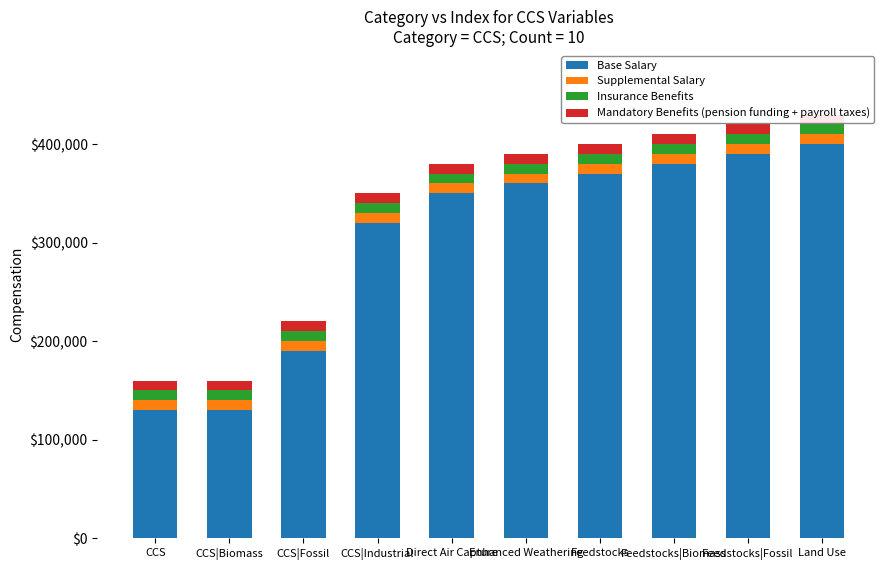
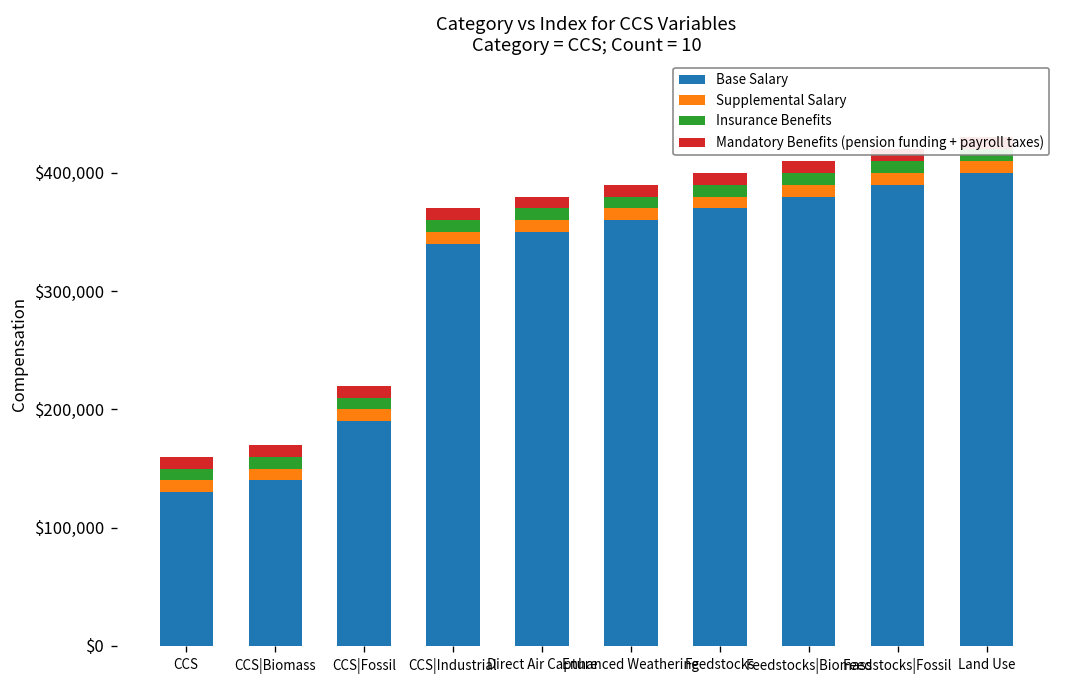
Base Salary, CCS|Biomass: $130,000 -> $140,000
Base Salary, CCS|Industrial: $320,000 -> $340,000
